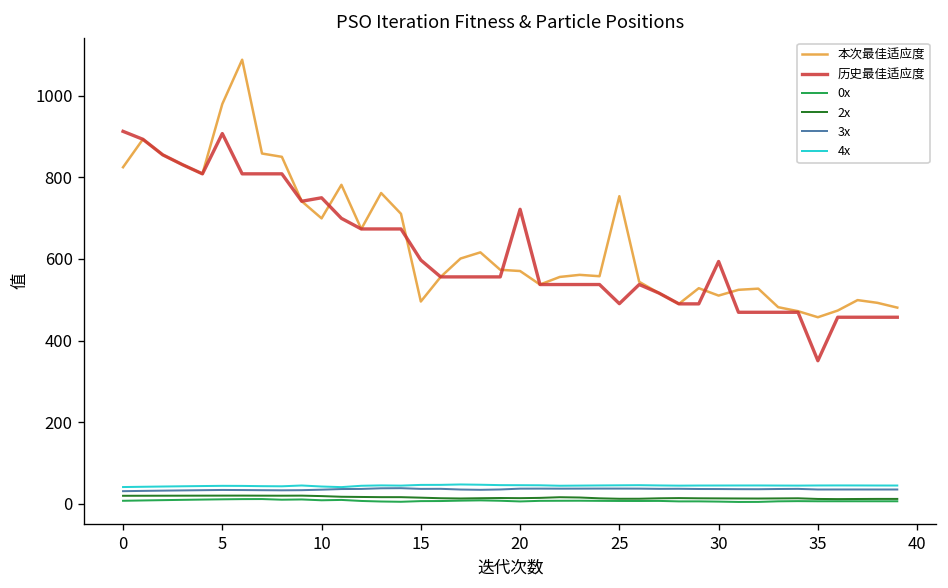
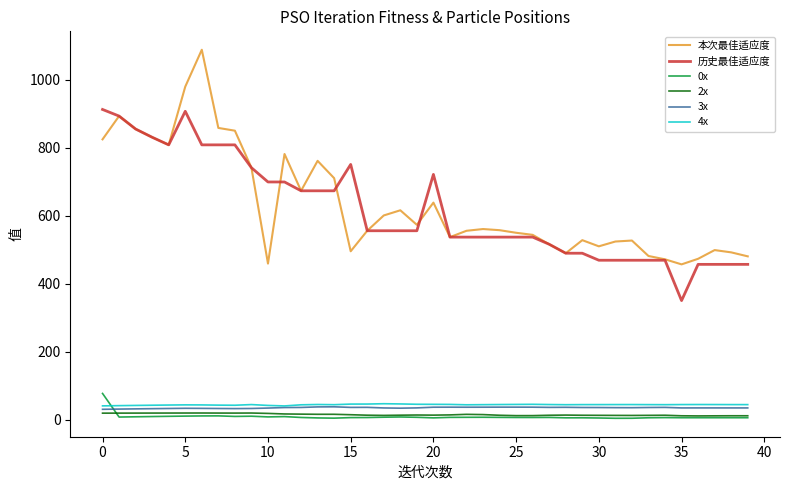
0x, 0: 10 -> 80
本次最佳适应度, 10: 700 -> 460
历史最佳适应度, 10: 750 -> 700
历史最佳适应度, 15: 600 -> 750
本次最佳适应度, 20: 570 -> 640
本次最佳适应度, 25: 750 -> 550
历史最佳适应度, 25: 490 -> 540
历史最佳适应度, 30: 590 -> 470
